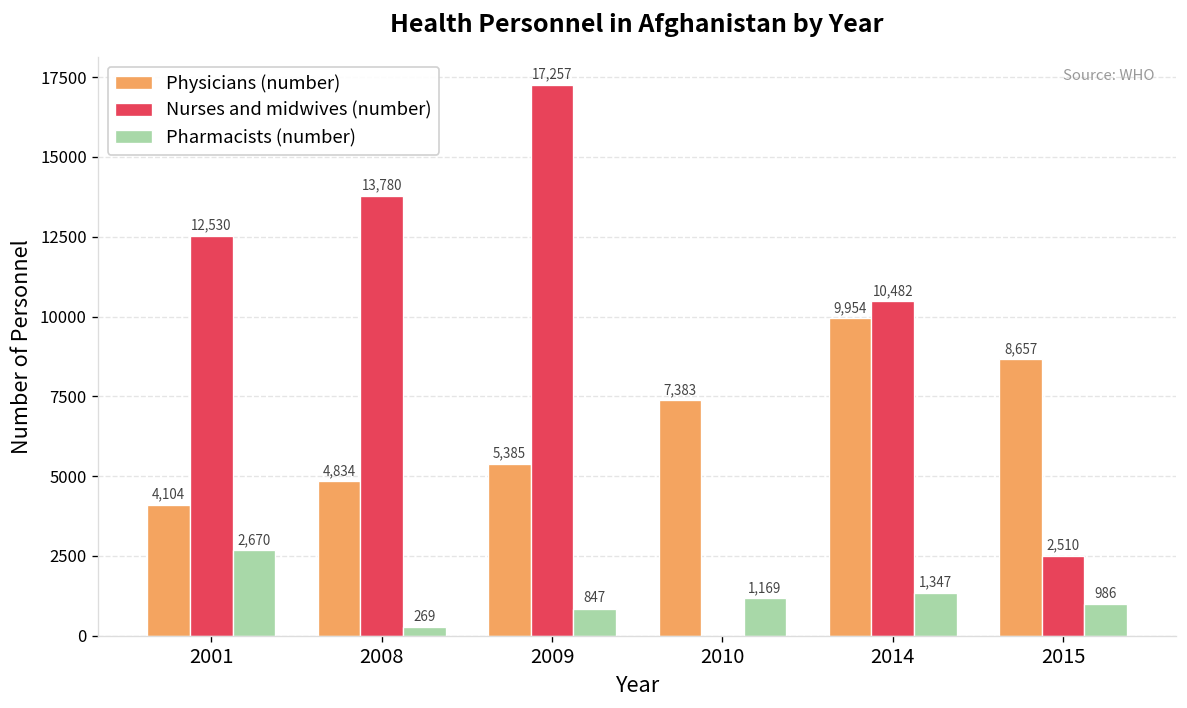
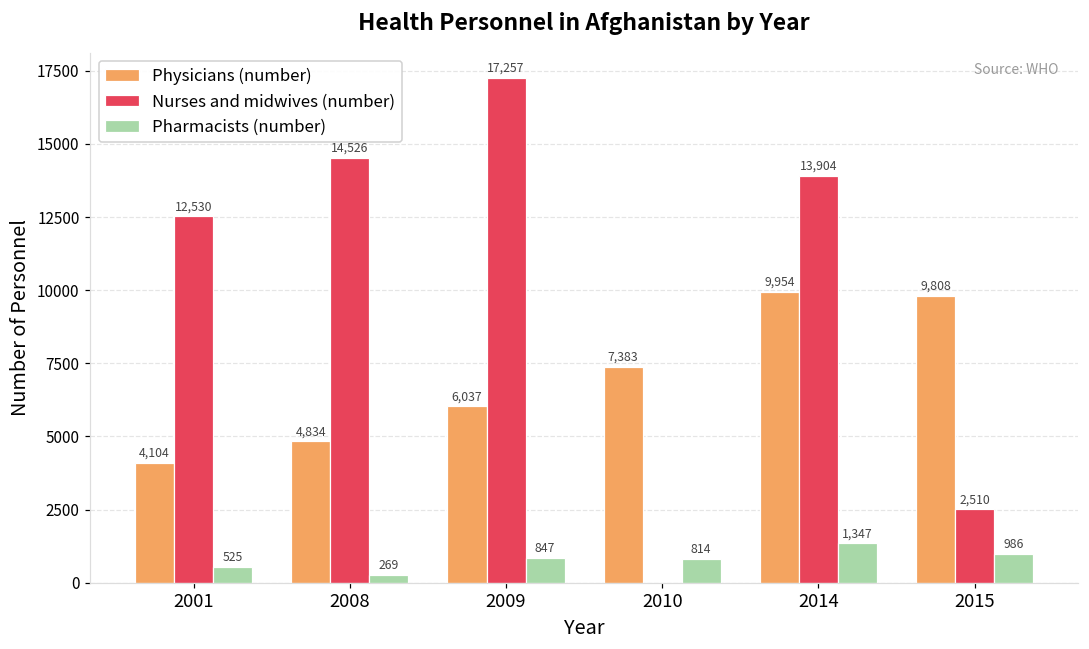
Pharmacists (number), 2001: 2,670 -> 525
Nurses and midwives (number), 2008: 13800 -> 14500
Physicians (number), 2009: 5,385 -> 6,037
Pharmacists (number), 2010: 1,169 -> 814
Nurses and midwives (number), 2014: 10,482 -> 13,904
Physicians (number), 2015: 8,657 -> 9,808
